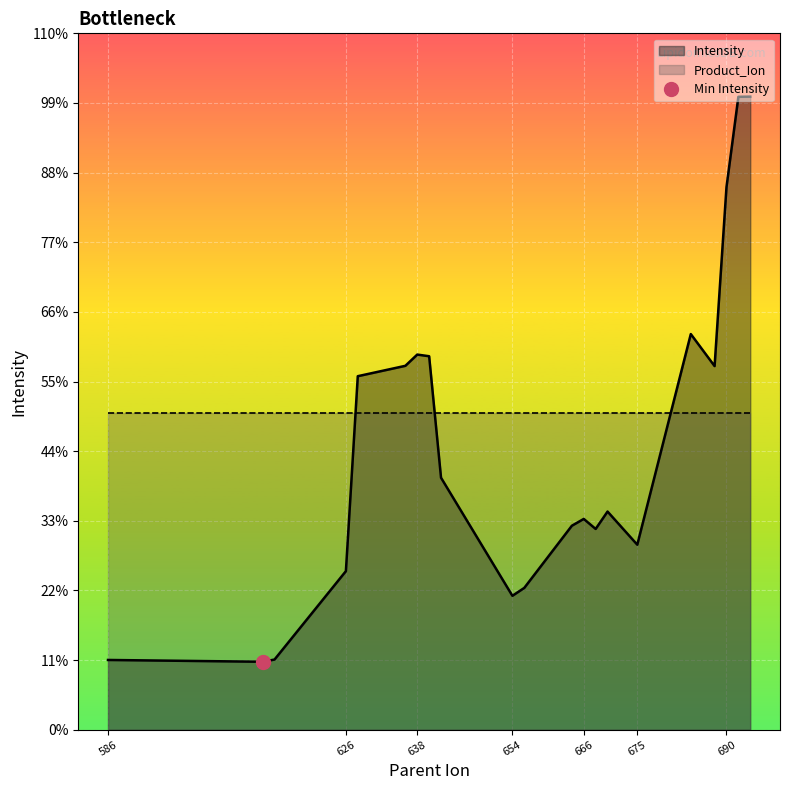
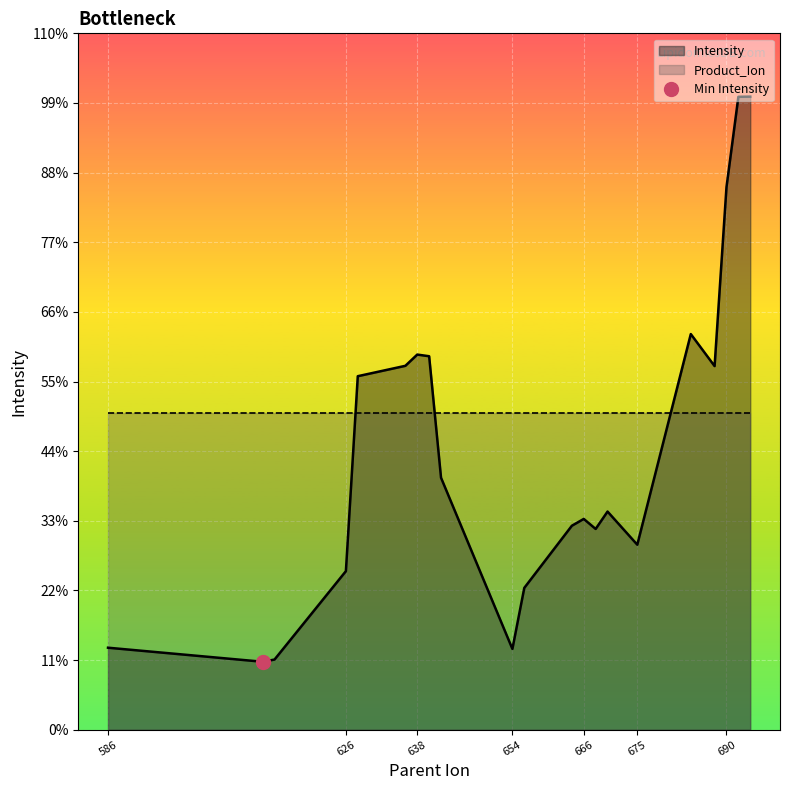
Intensity, 586: 11% -> 13%
Intensity, 654: 21% -> 13%
